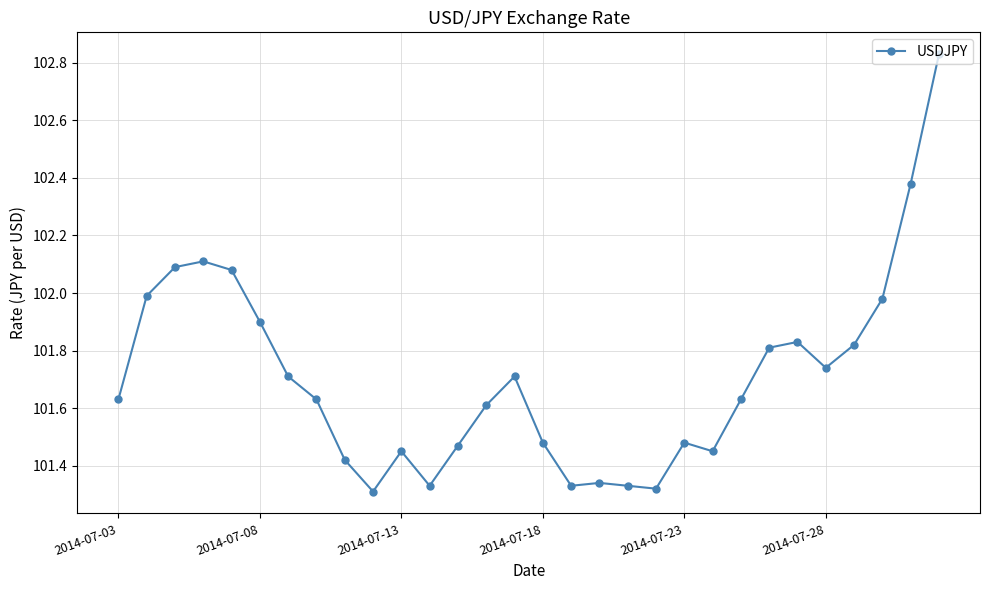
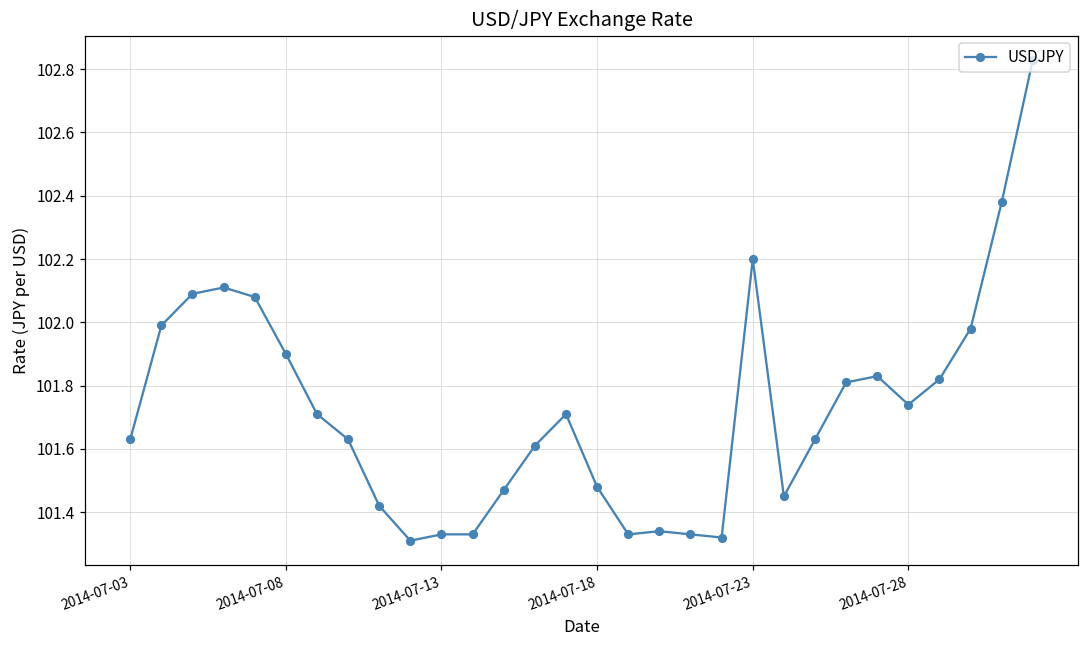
2014-07-13: 101.45 -> 101.33
2014-07-23: 101.48 -> 102.20
